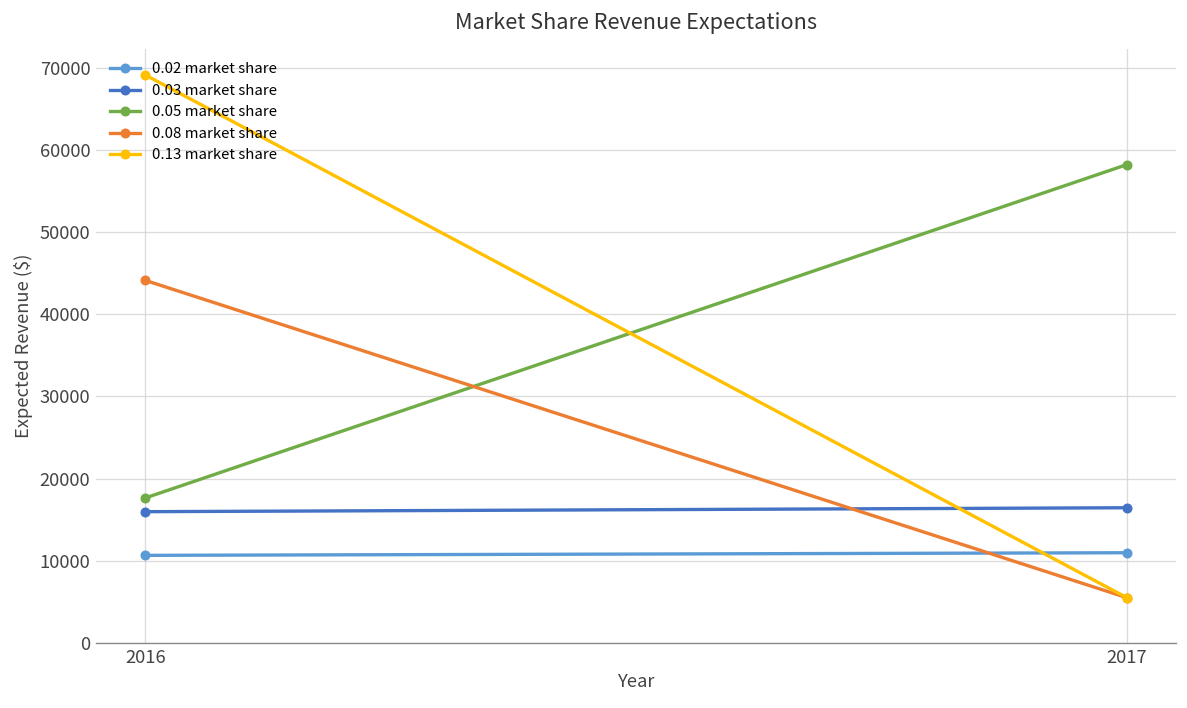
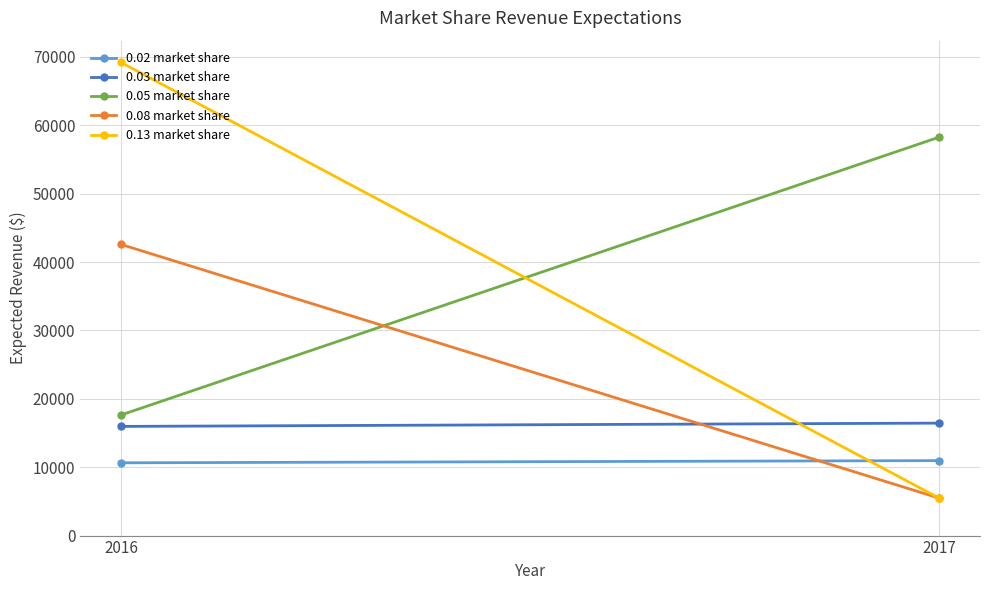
0.08 market share, 2016: 44000 -> 43000
